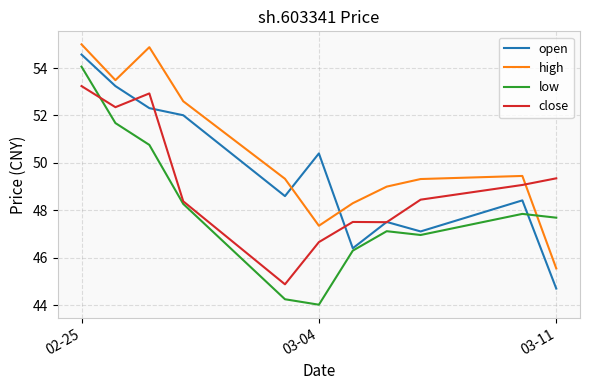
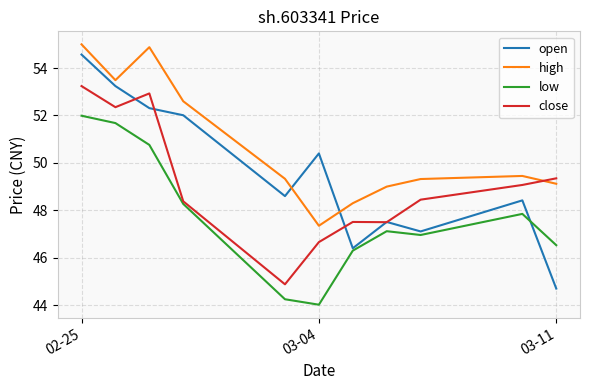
low, 02-25: 54.1 -> 52.0
high, 03-11: 45.6 -> 49.1
low, 03-11: 47.7 -> 46.5
